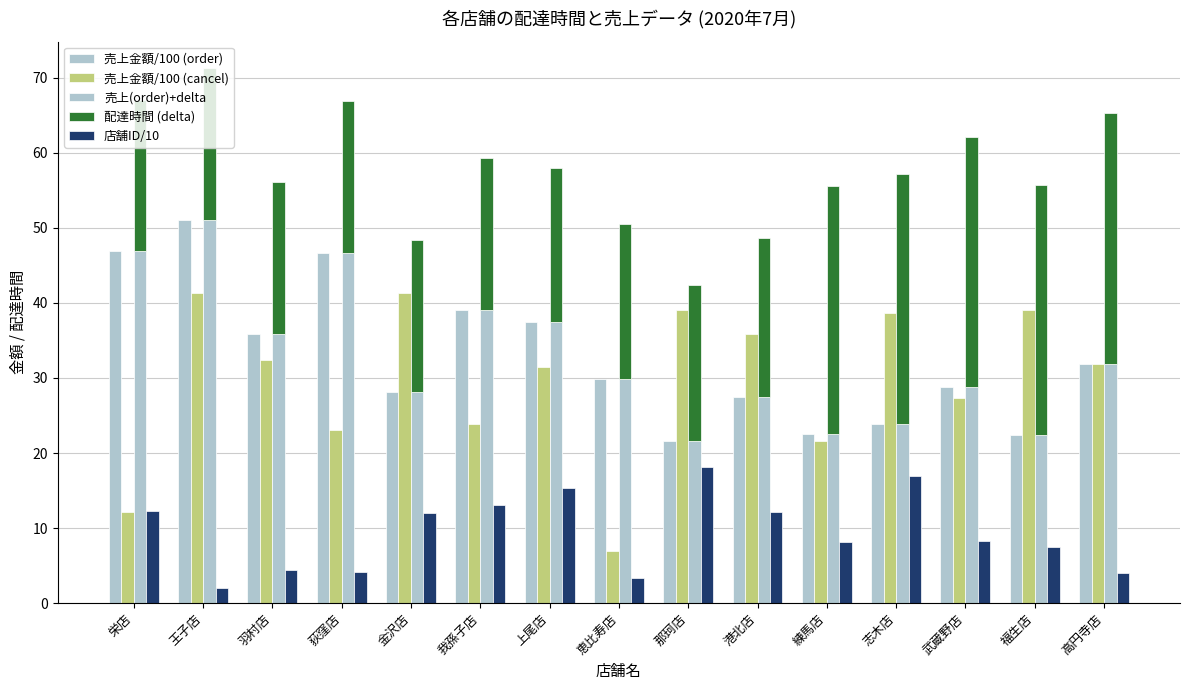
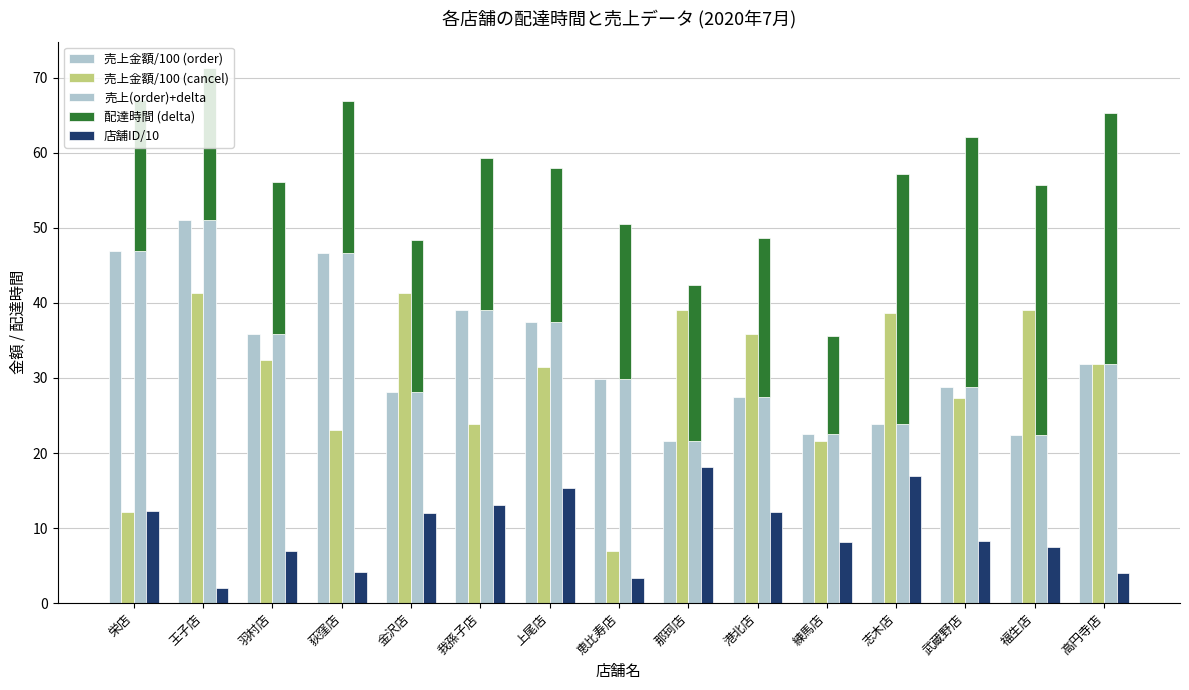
店舗ID/10, 羽村店: 4 -> 7
配達時間 (delta), 練馬店: 33 -> 13
